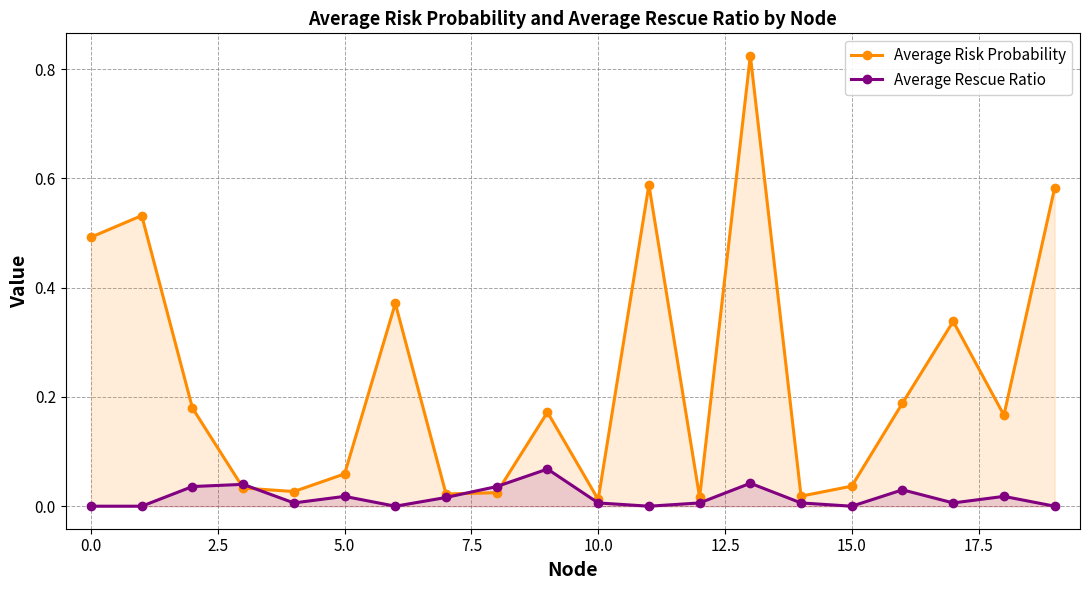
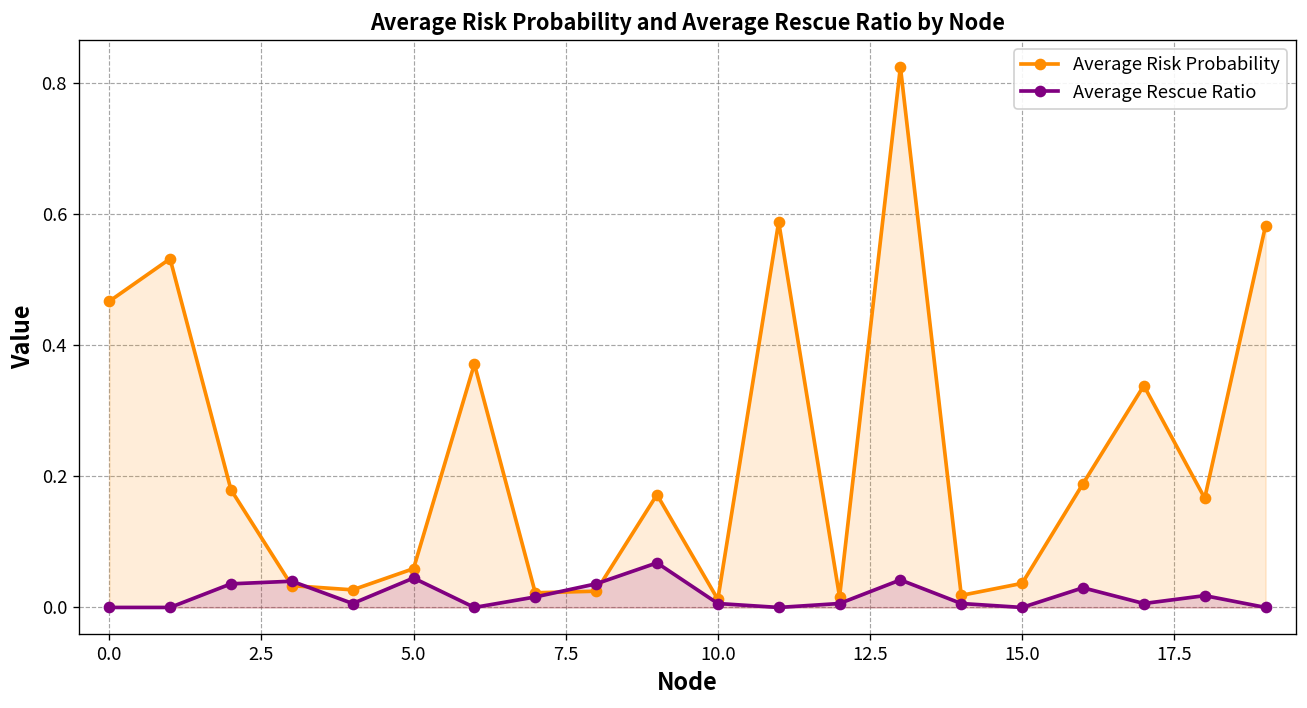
Average Risk Probability, 0.0: 0.49 -> 0.47
Average Rescue Ratio, 5.0: 0.02 -> 0.04
